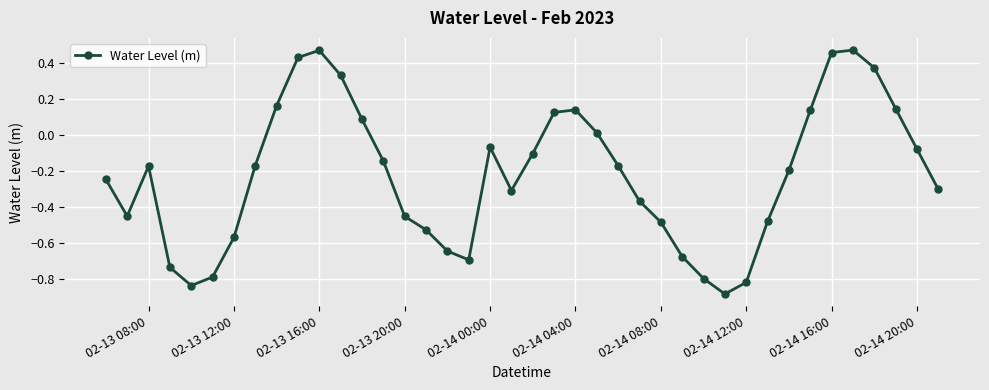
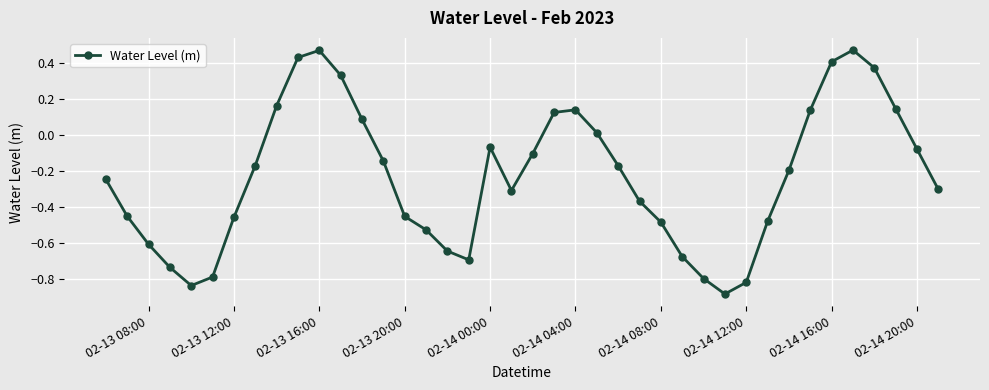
02-13 08:00: -0.17 -> -0.61
02-13 12:00: -0.57 -> -0.46
02-14 16:00: 0.46 -> 0.40
